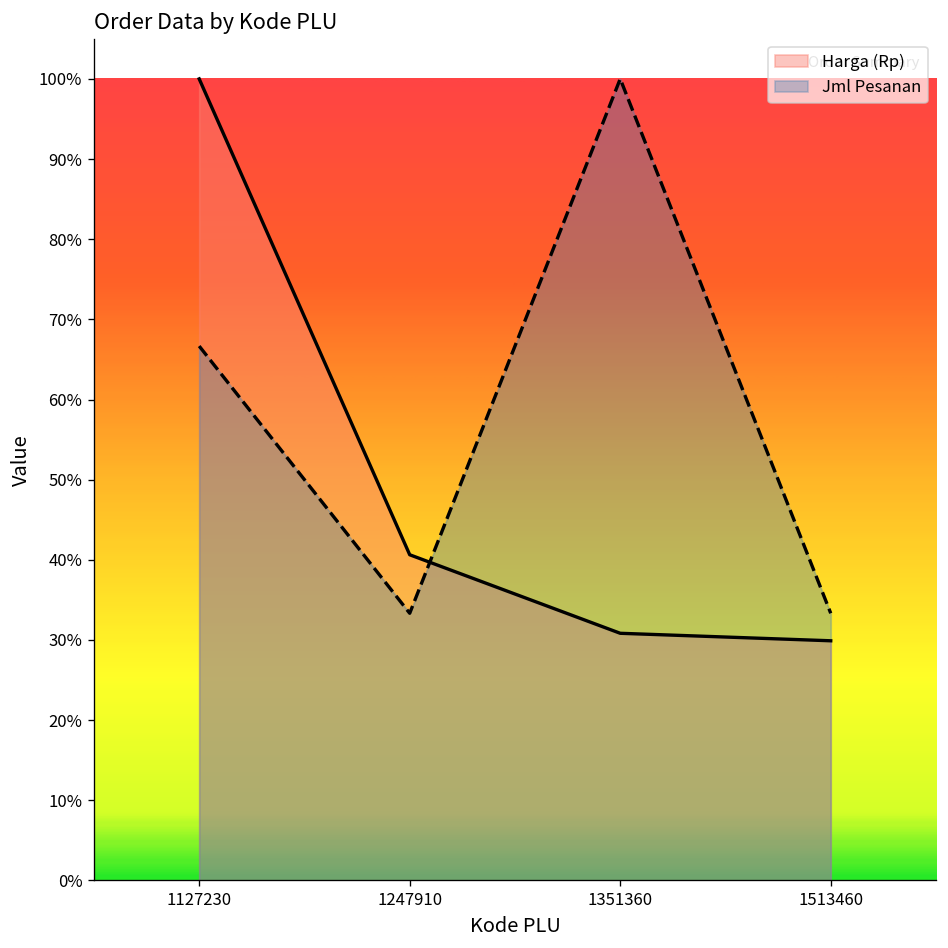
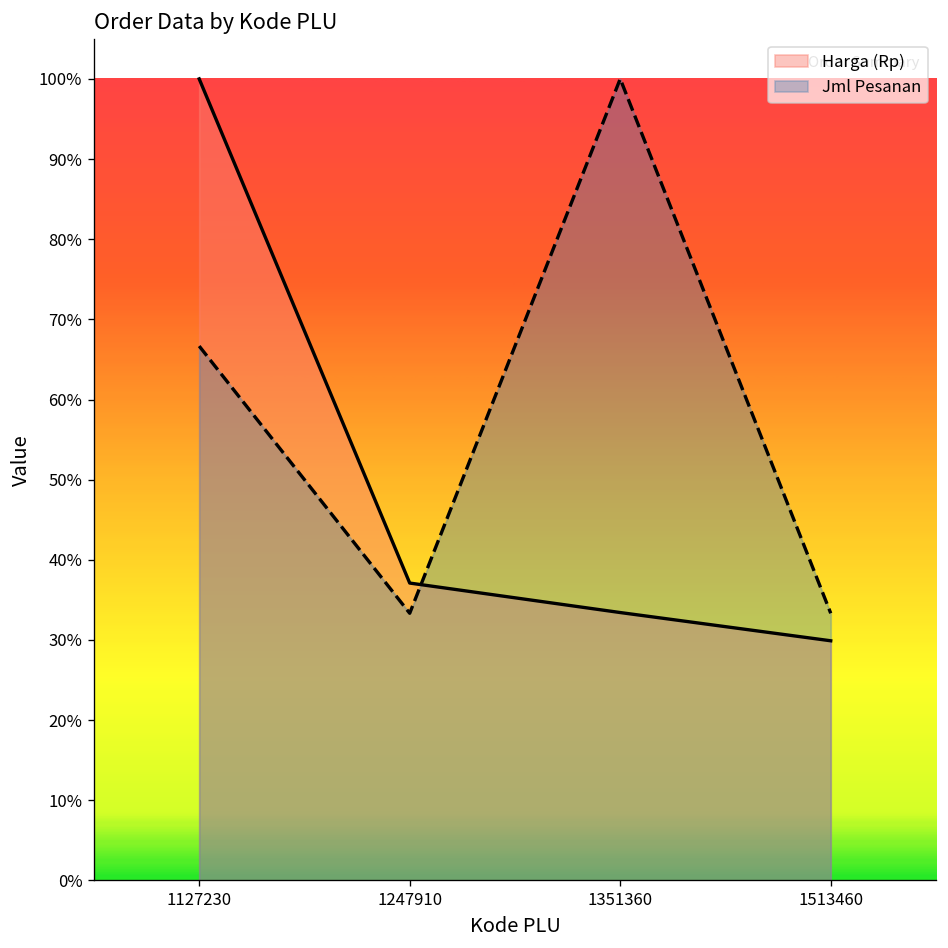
Harga (Rp), 1247910: 41% -> 37%
Harga (Rp), 1351360: 31% -> 33%
